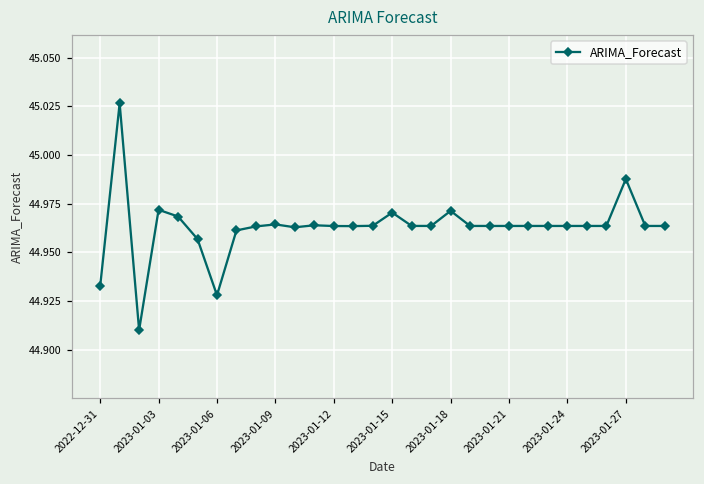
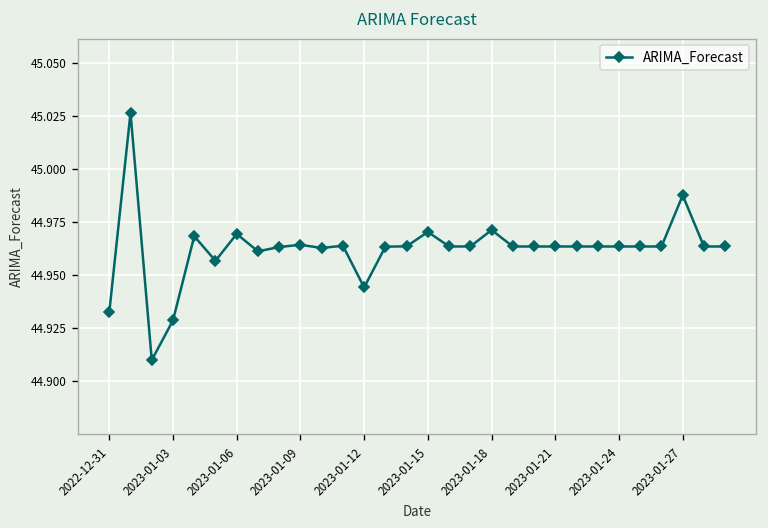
2023-01-03: 44.972 -> 44.929
2023-01-06: 44.928 -> 44.970
2023-01-12: 44.964 -> 44.944
